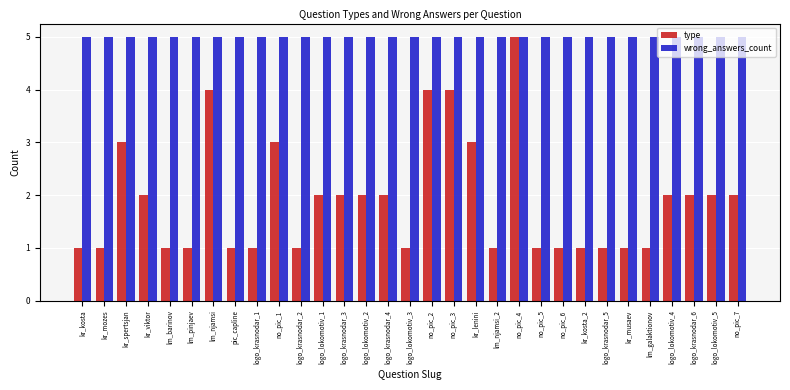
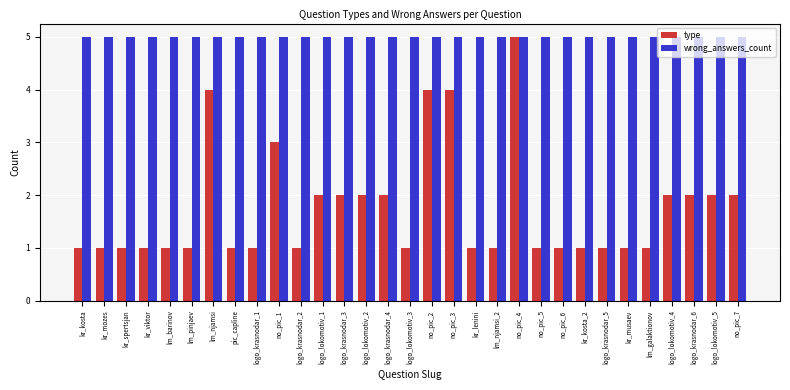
type, kr_spertsjan: 3 -> 1
type, kr_viktor: 2 -> 1
type, kr_lenini: 3 -> 1
